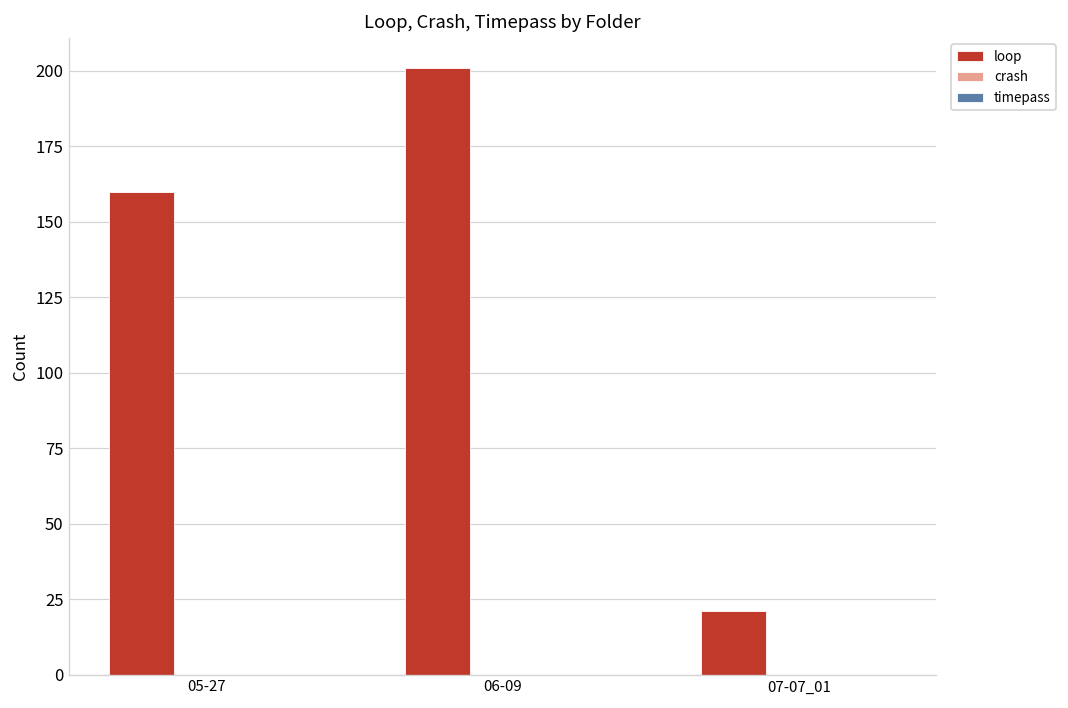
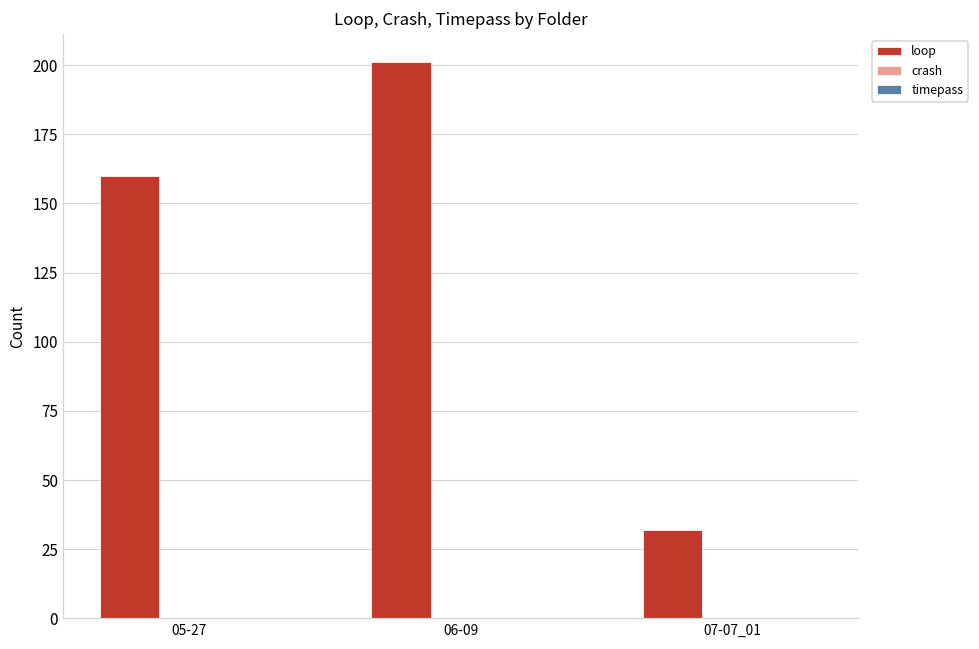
loop, 07-07_01: 21 -> 32
